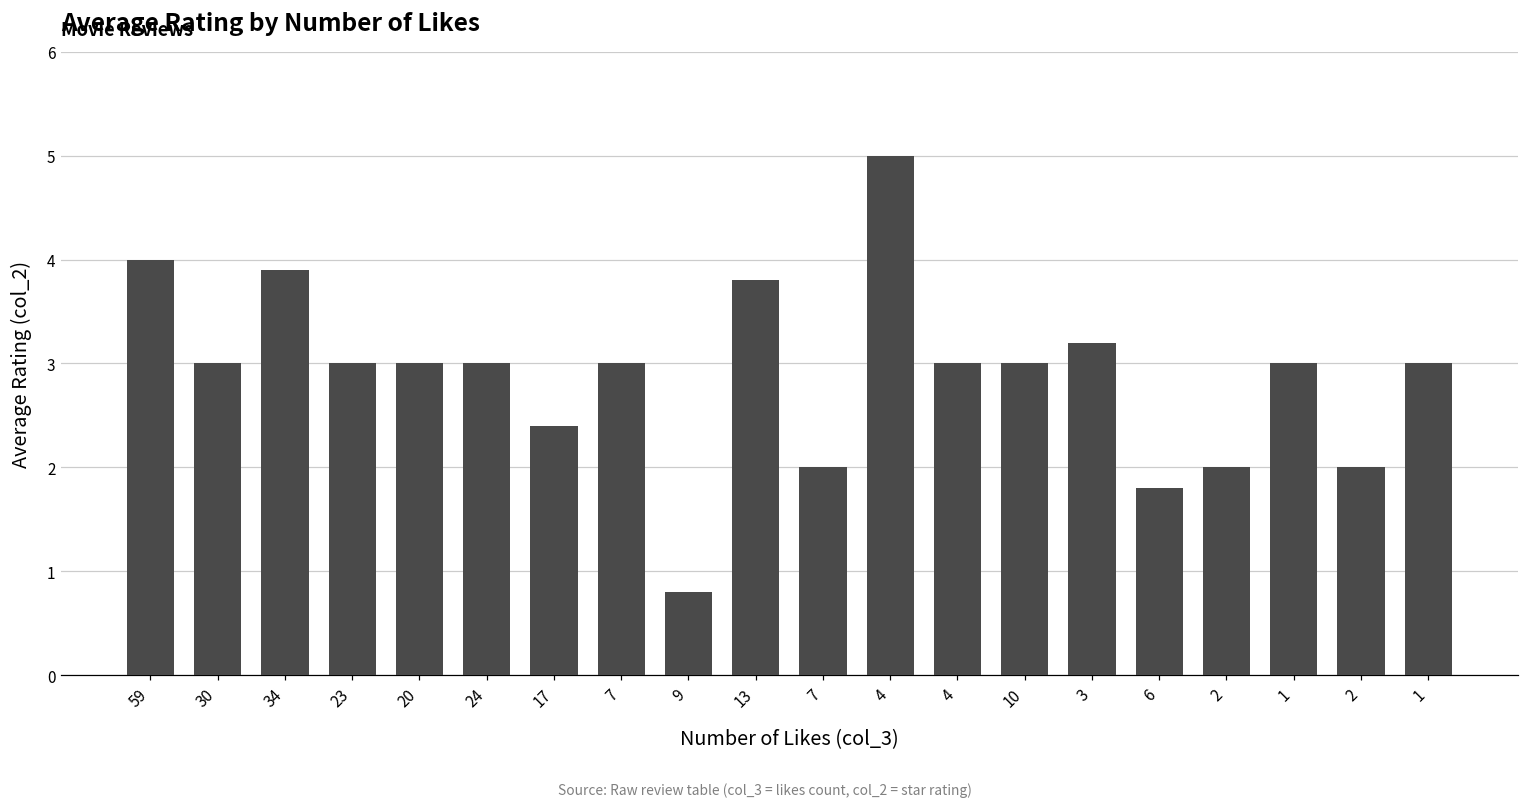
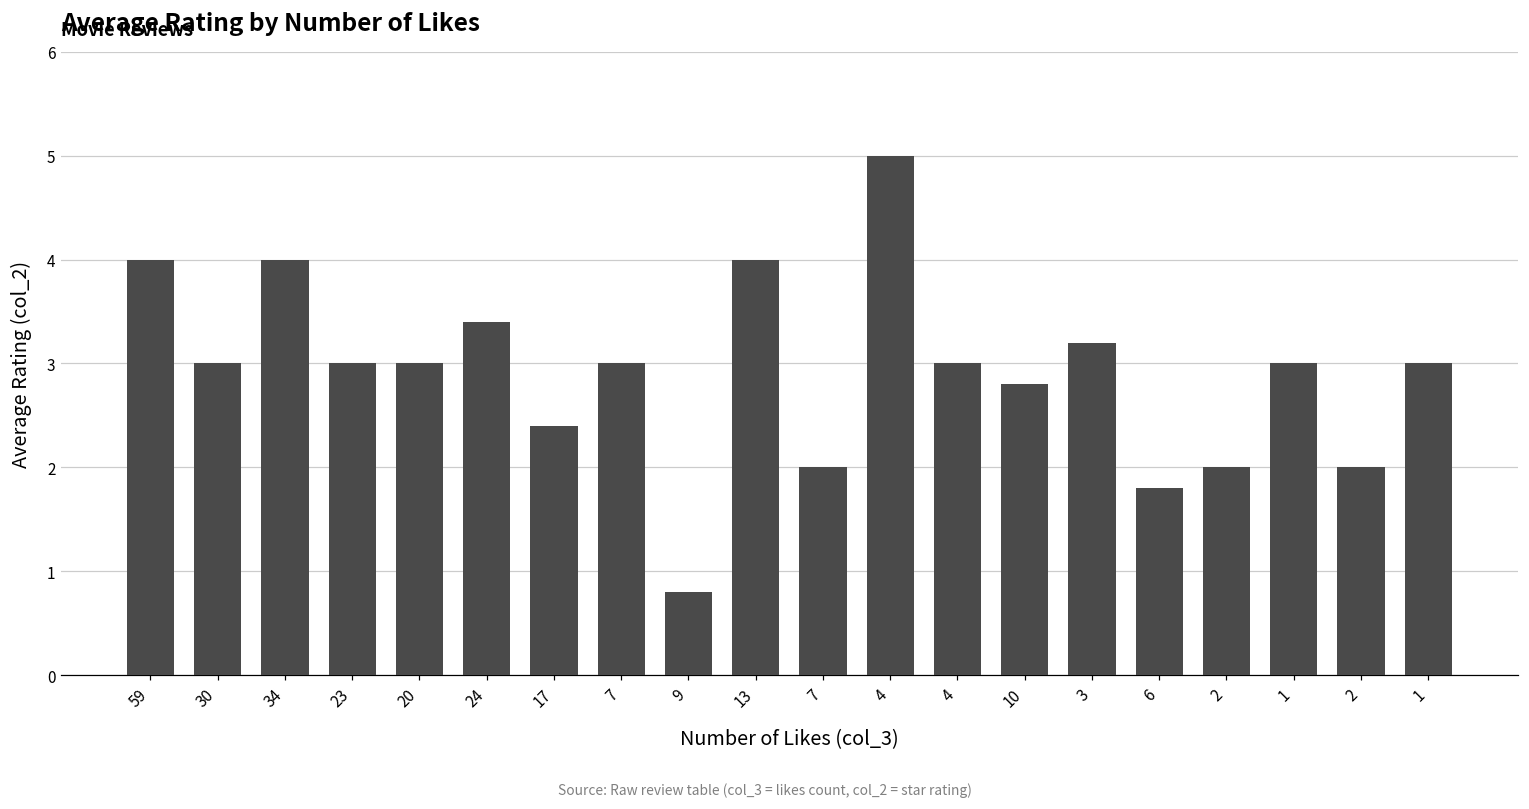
34: 3.9 -> 4.0
24: 3.0 -> 3.4
13: 3.8 -> 4.0
10: 3.0 -> 2.8
